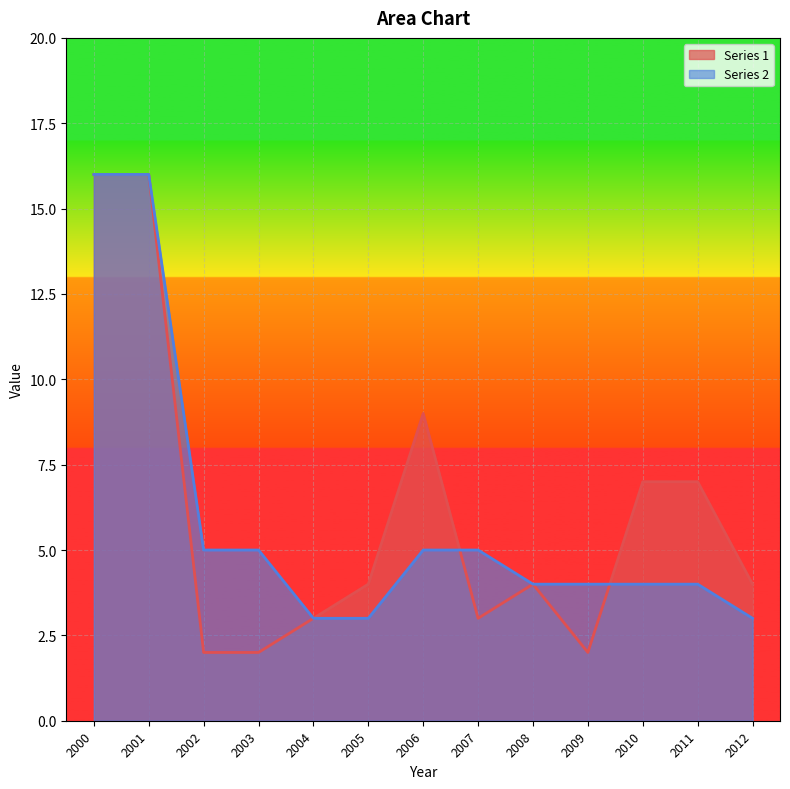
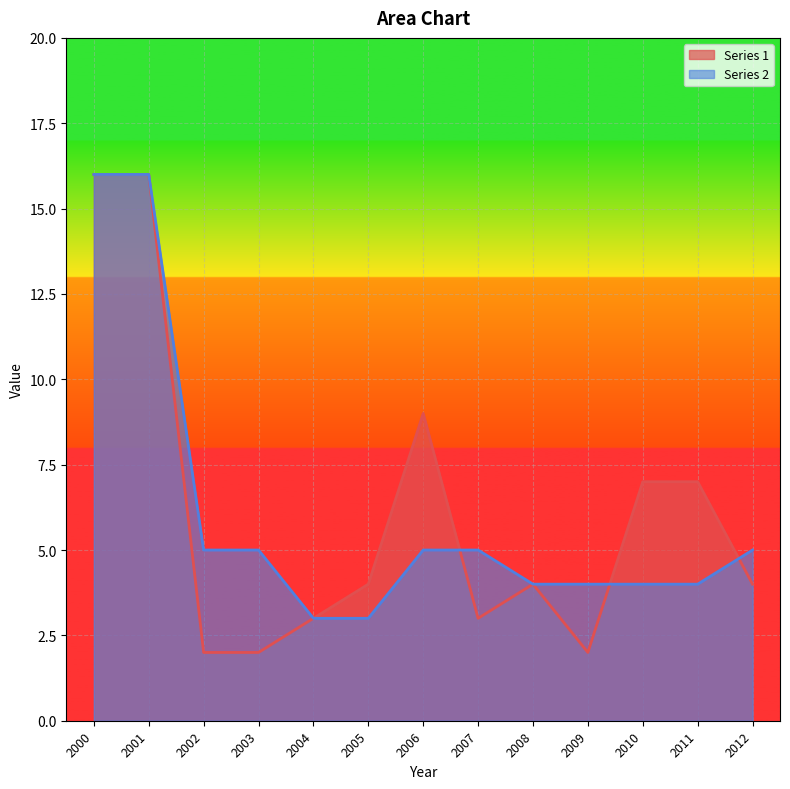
Series 2, 2012: 3 -> 5
